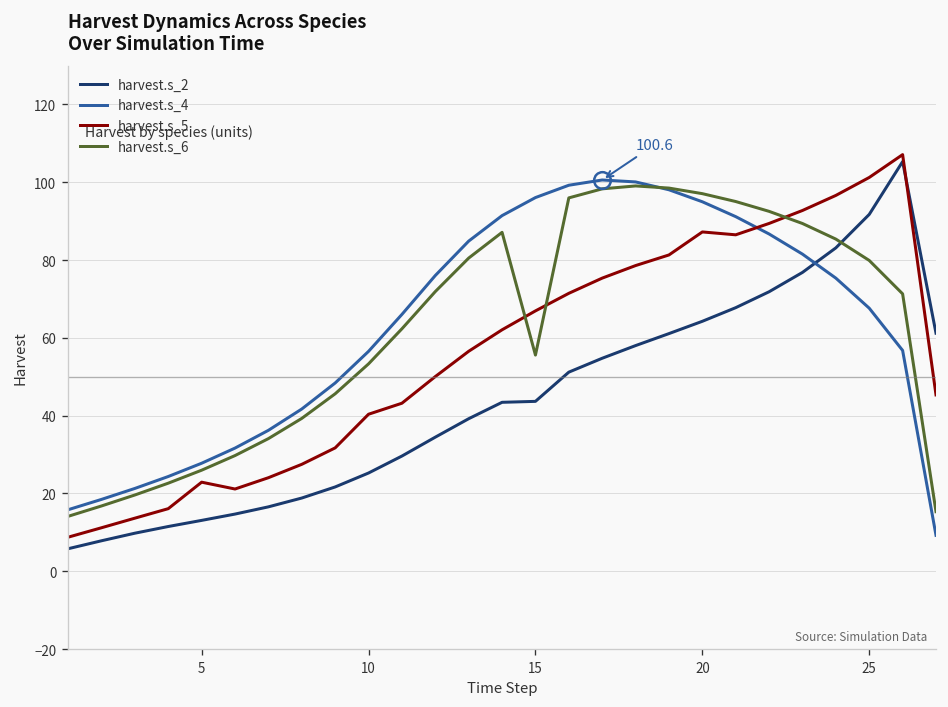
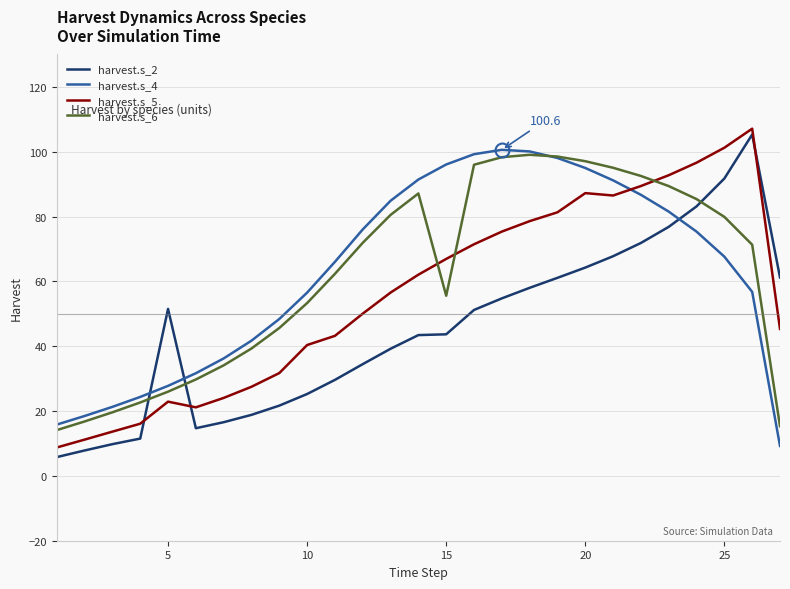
harvest.s_2, 5: 13 -> 52
